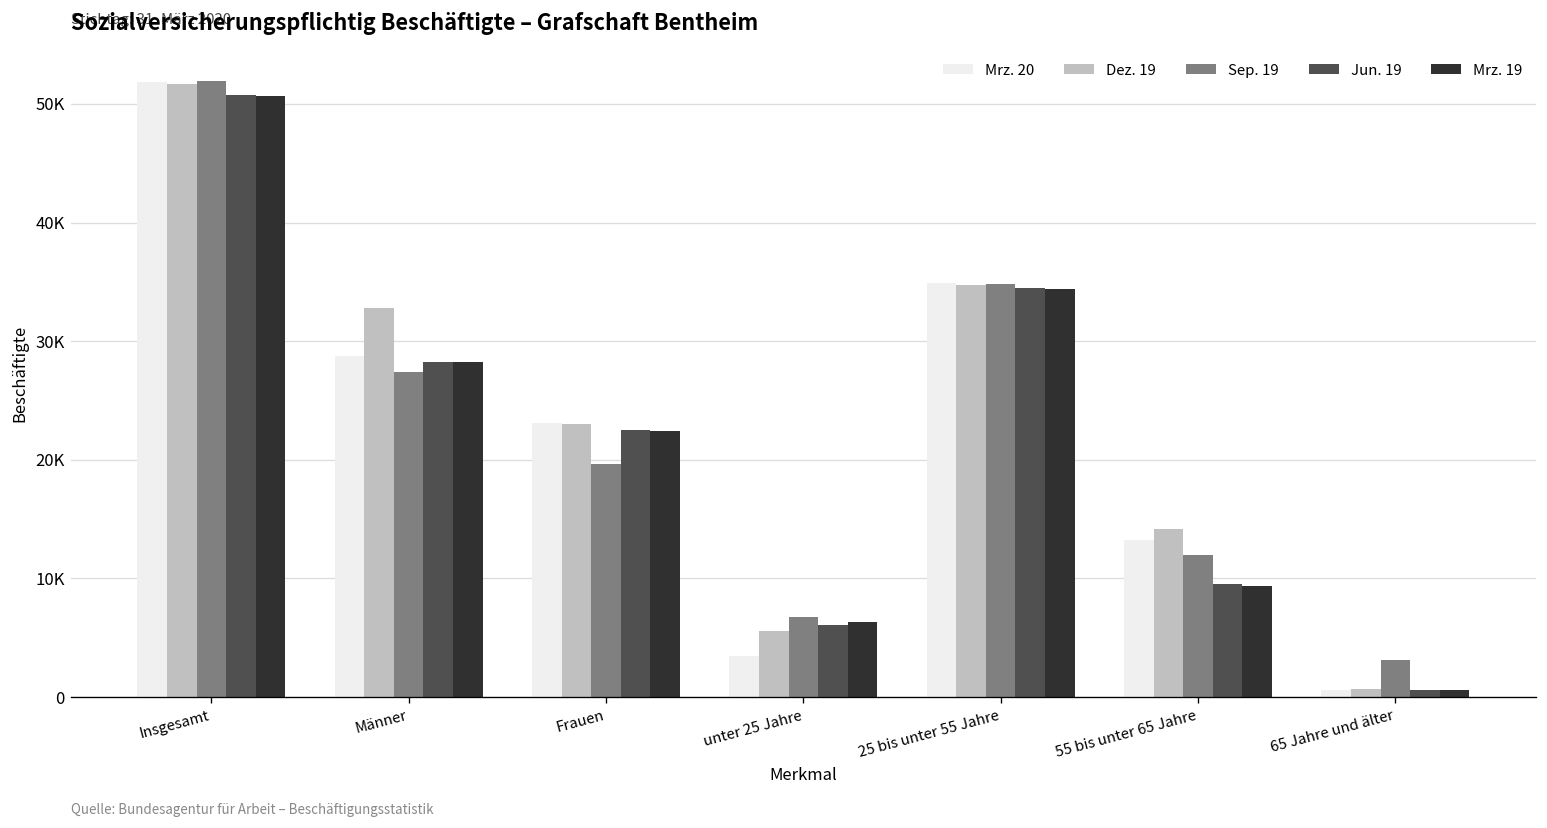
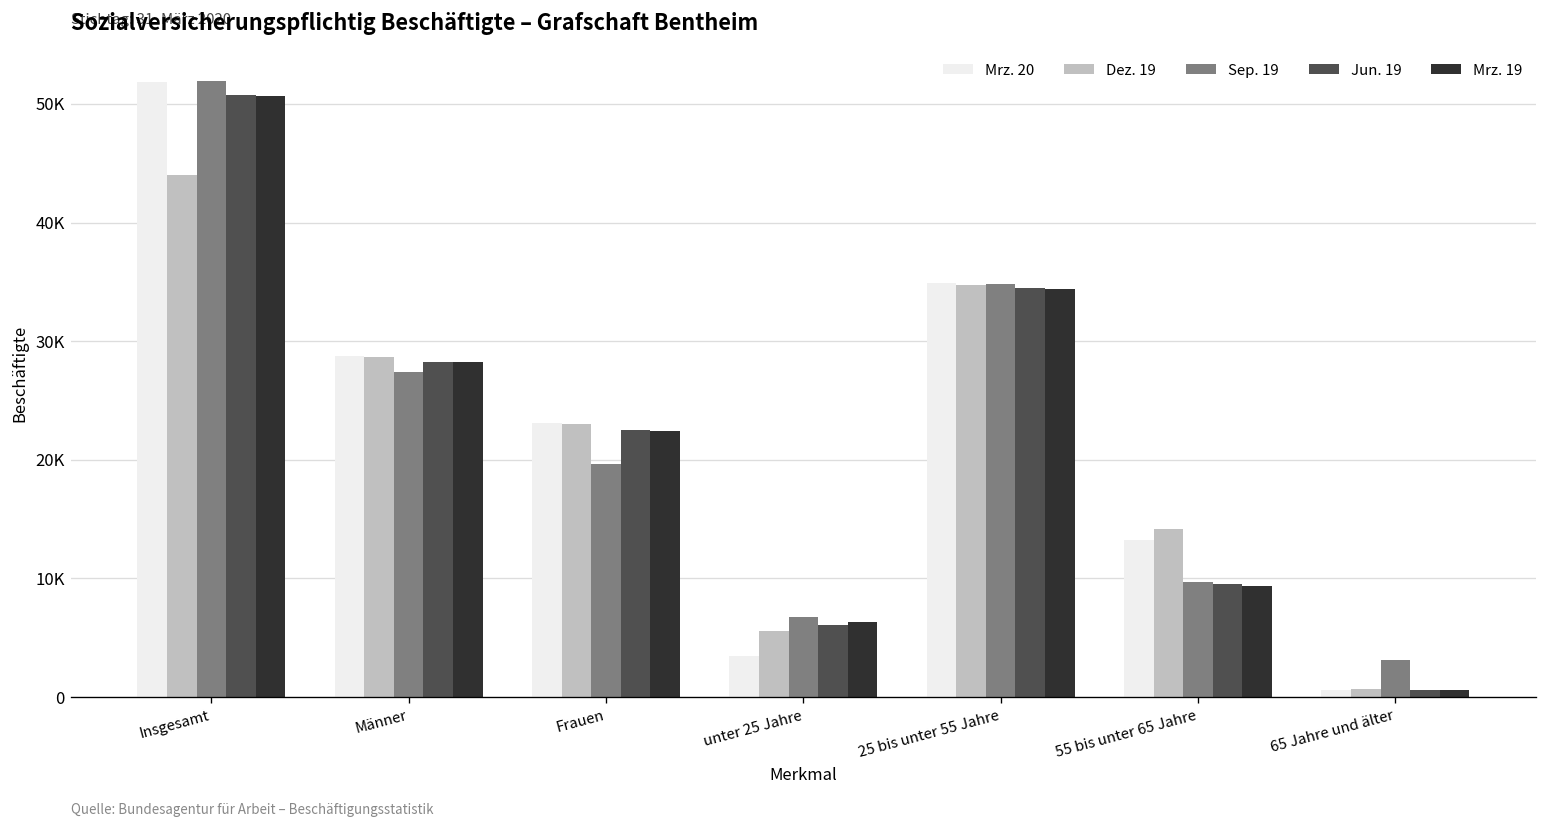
Dez. 19, Insgesamt: 52000 -> 44000
Dez. 19, Männer: 33000 -> 29000
Sep. 19, 55 bis unter 65 Jahre: 12000 -> 10000
